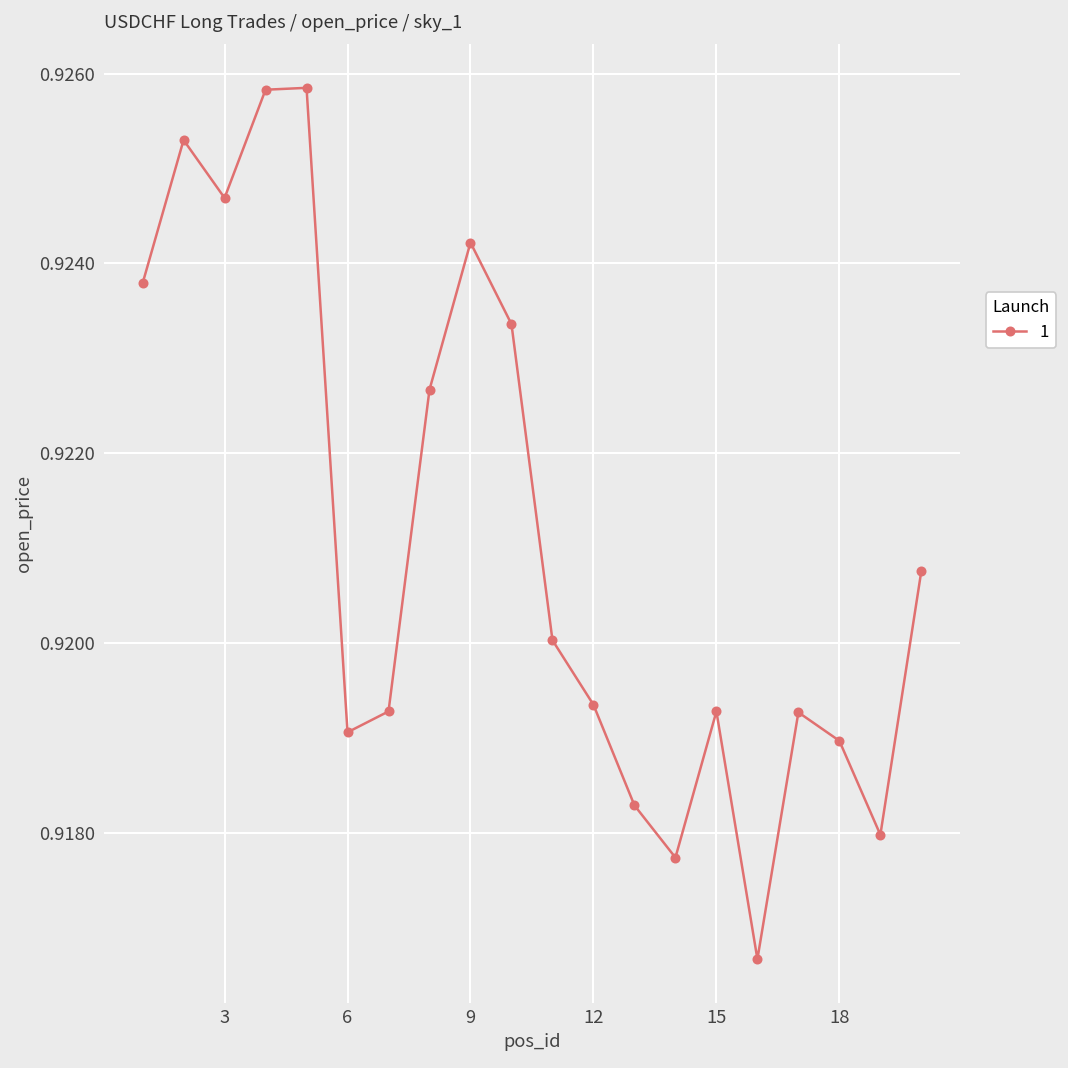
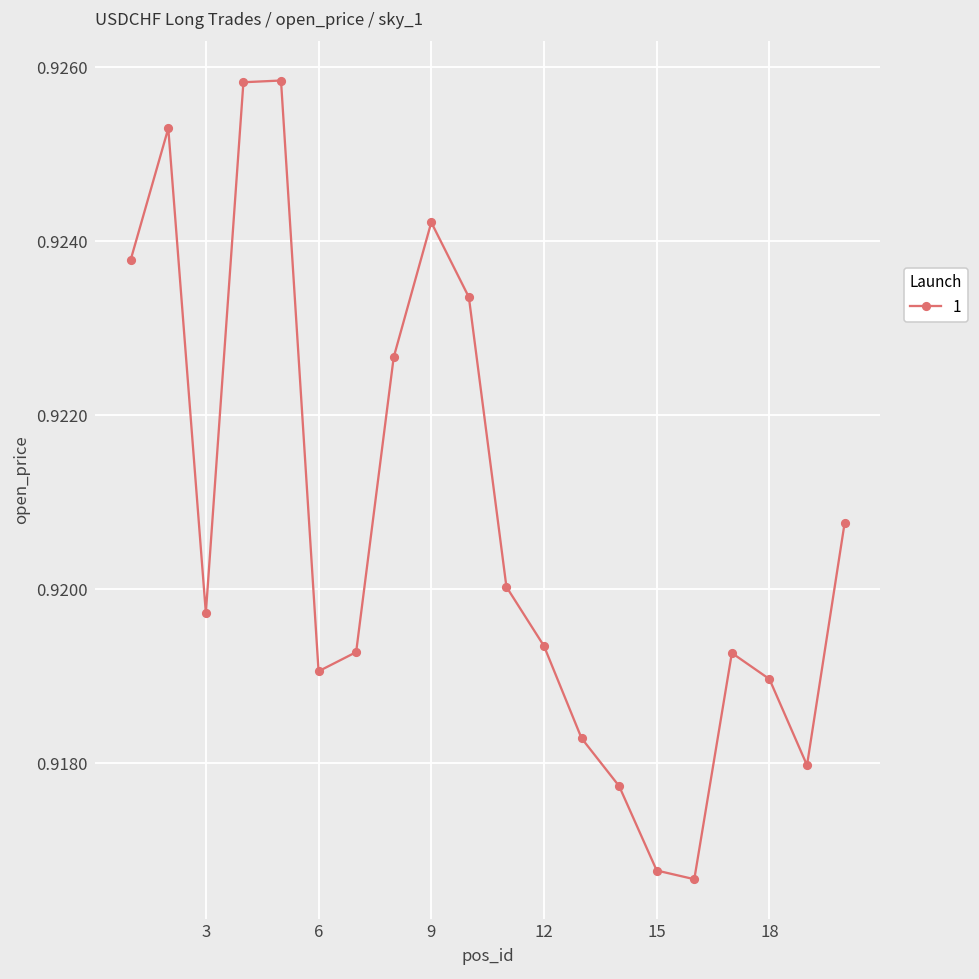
3: 0.9247 -> 0.9197
15: 0.9193 -> 0.9168
